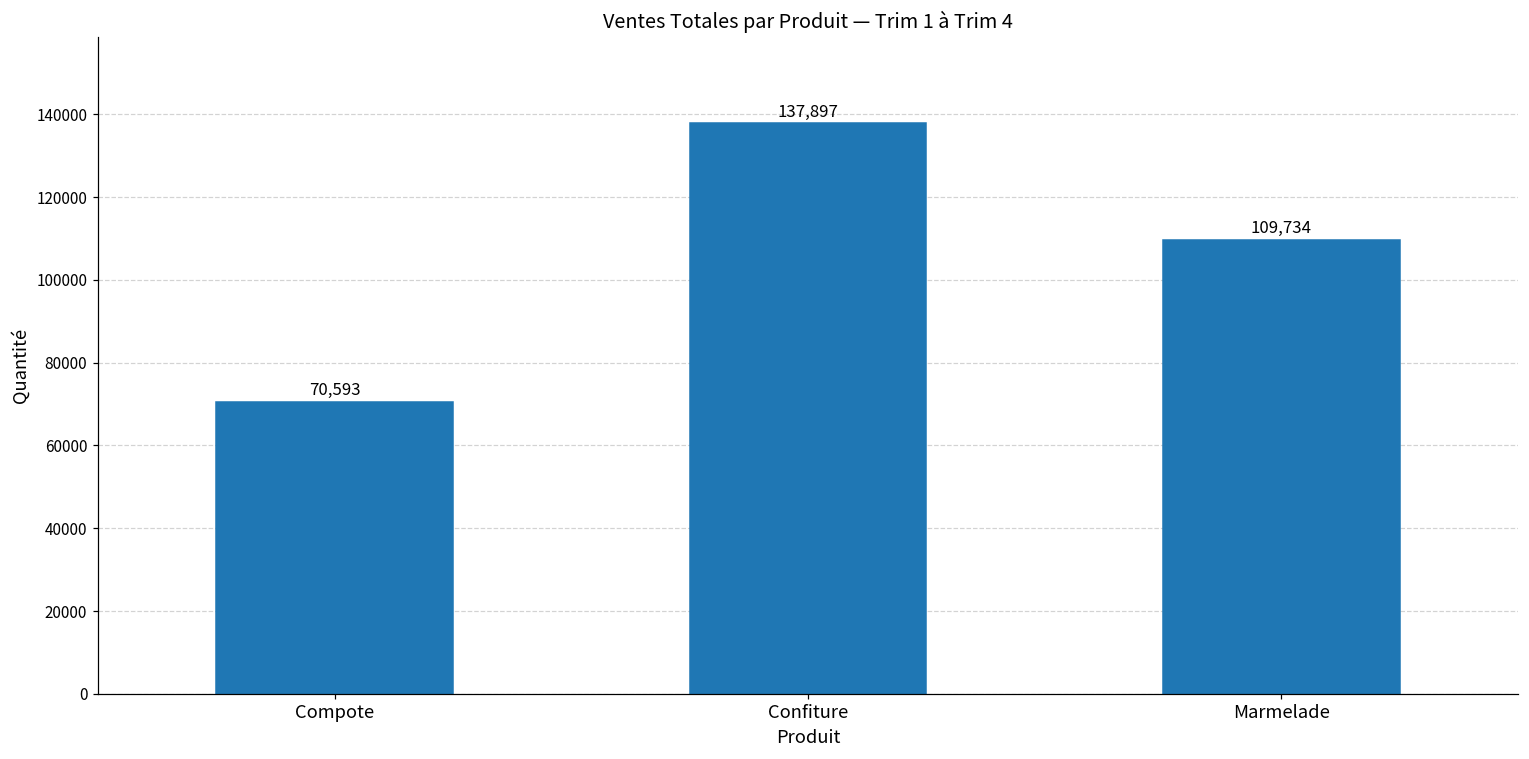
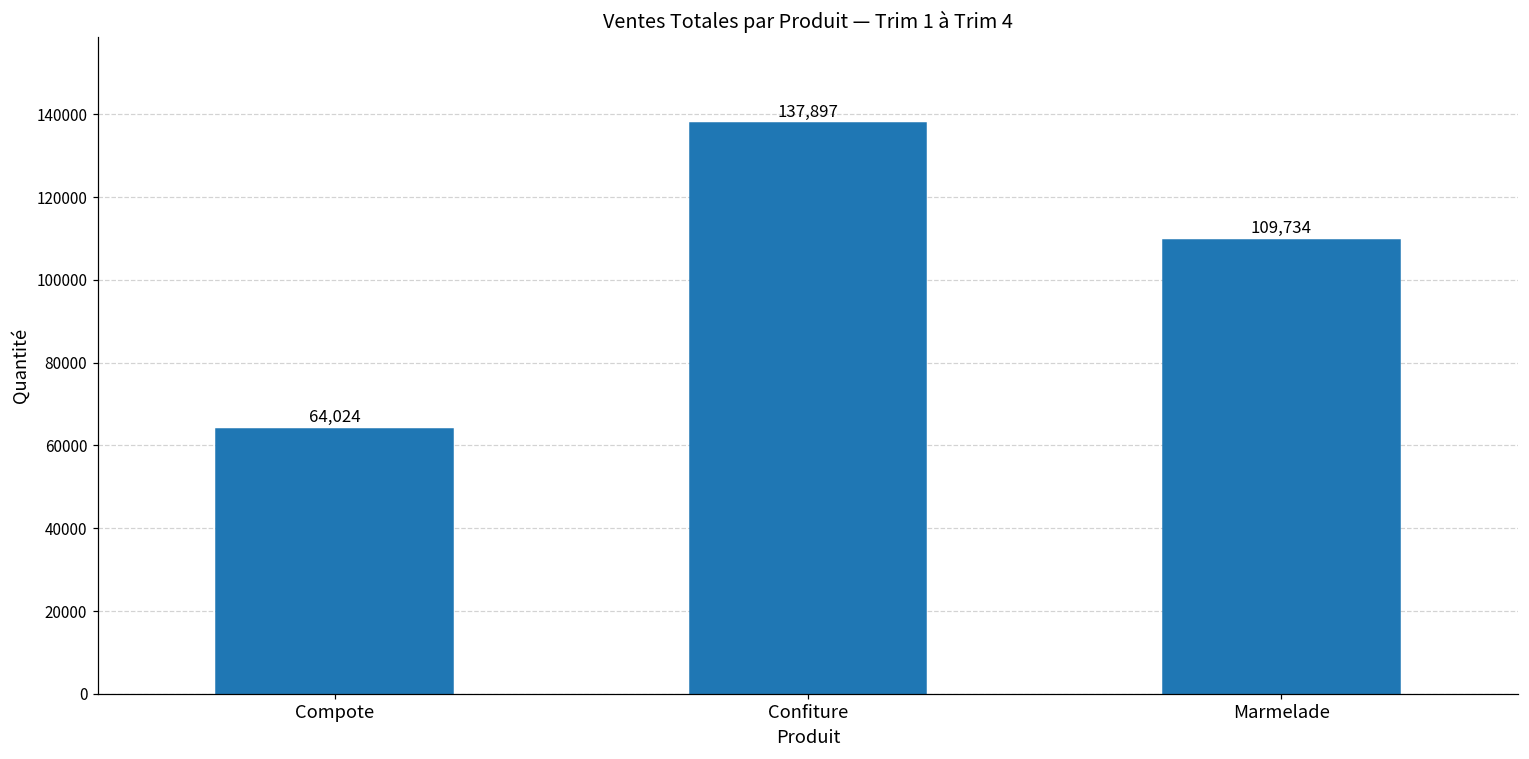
Compote: 70,593 -> 64,024
